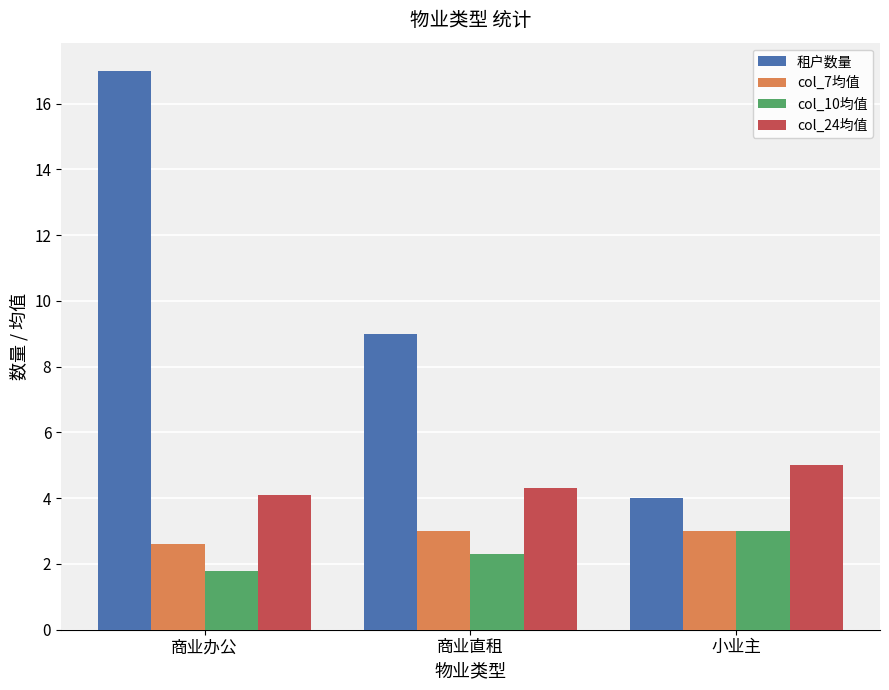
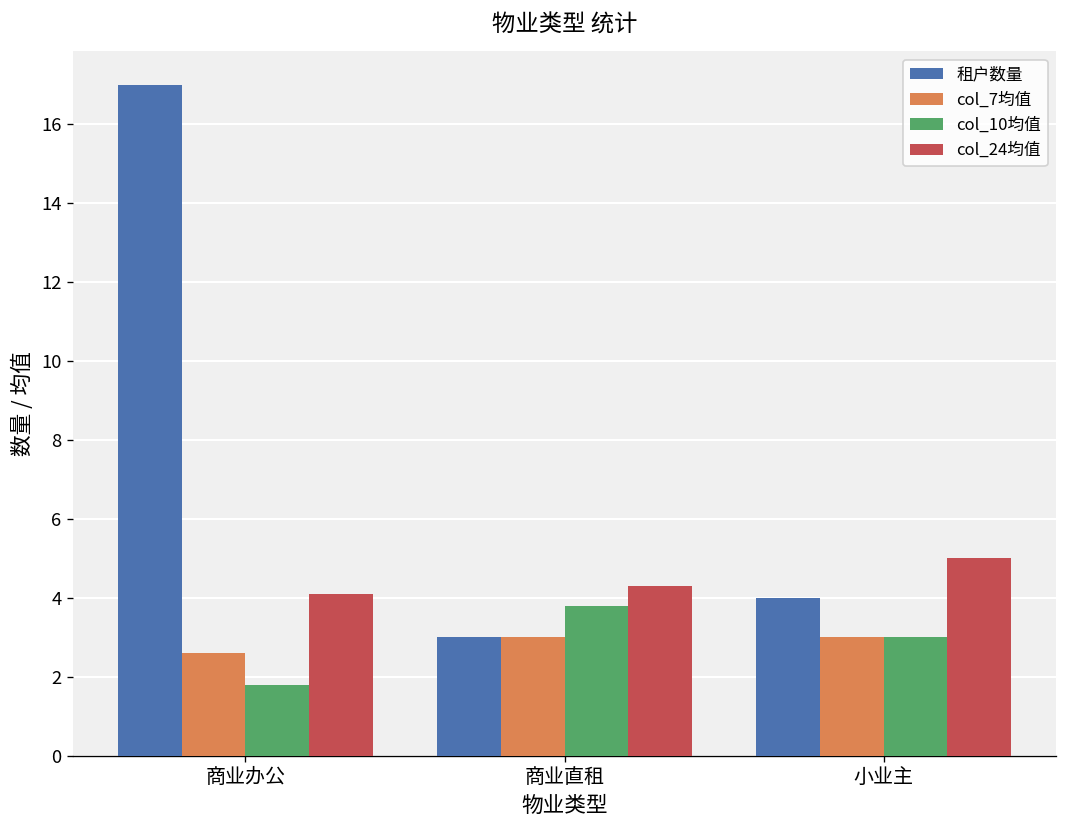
租户数量, 商业直租: 9 -> 3
col_10均值, 商业直租: 2.3 -> 3.8
